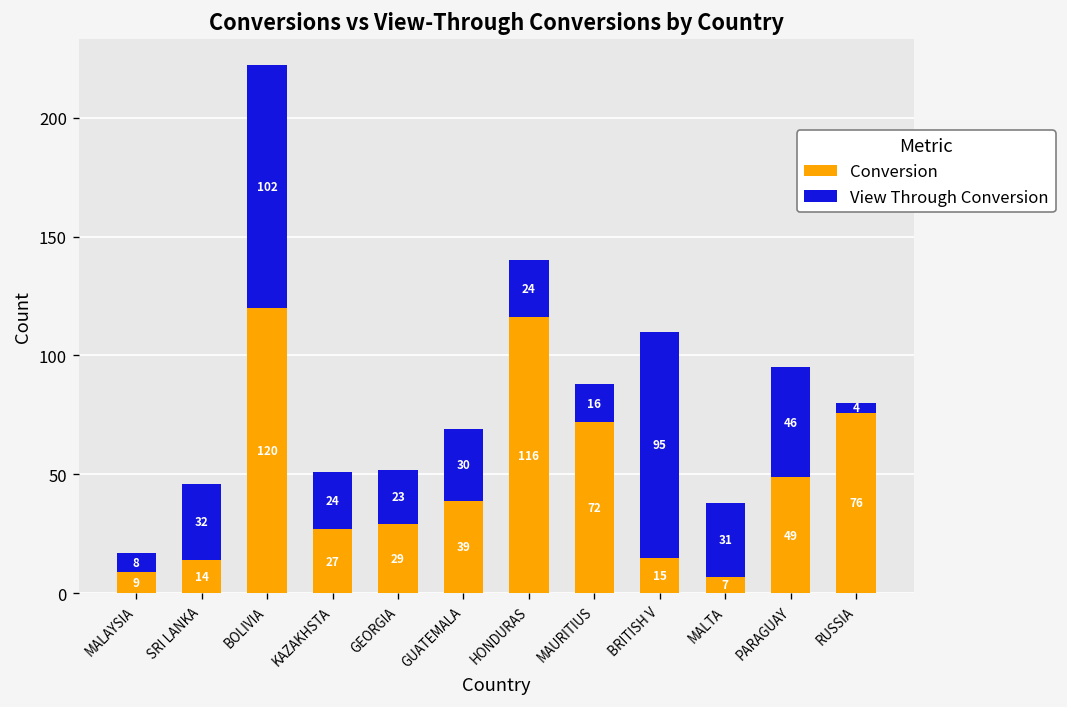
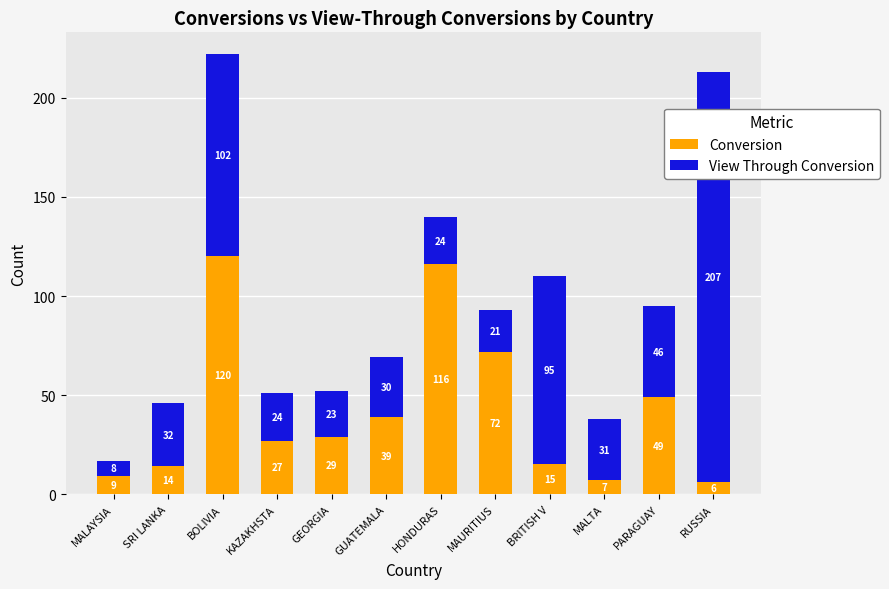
View Through Conversion, MAURITIUS: 16 -> 21
Conversion, RUSSIA: 76 -> 6
View Through Conversion, RUSSIA: 4 -> 207
